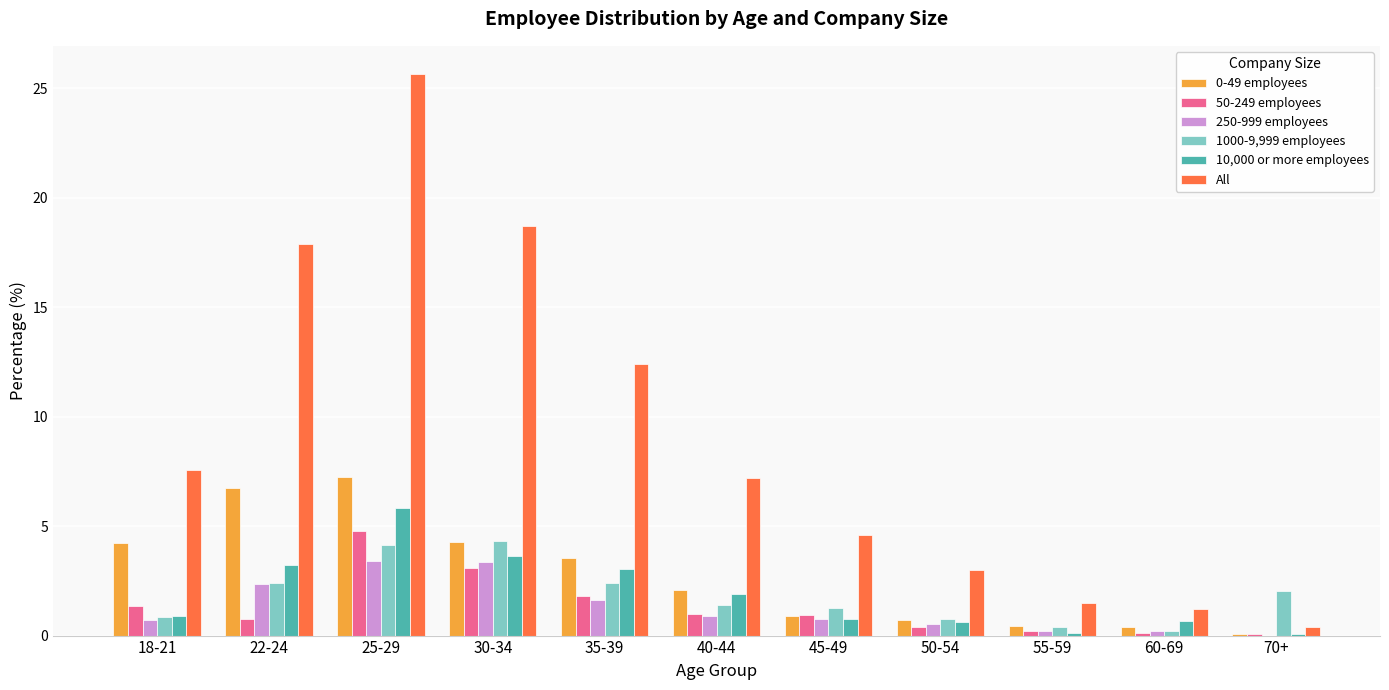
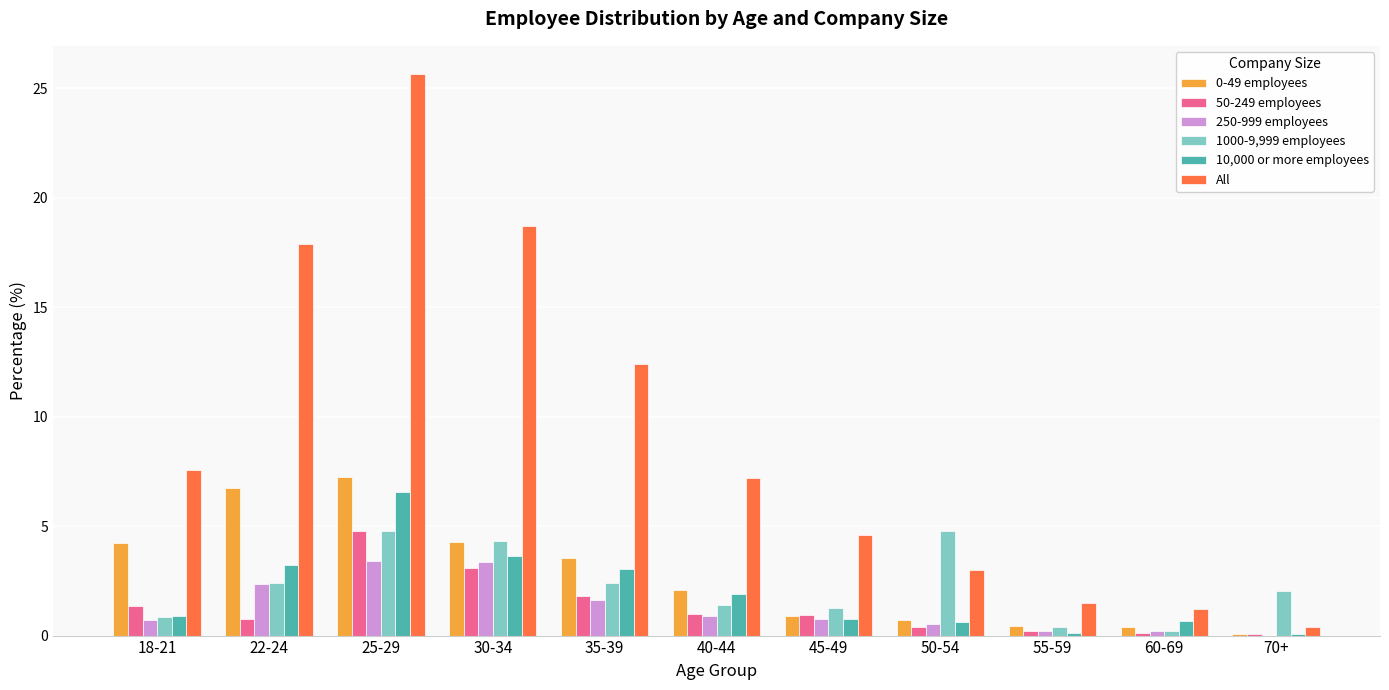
1000-9,999 employees, 25-29: 4.2 -> 4.8
10,000 or more employees, 25-29: 5.9 -> 6.6
1000-9,999 employees, 50-54: 0.7 -> 4.8
